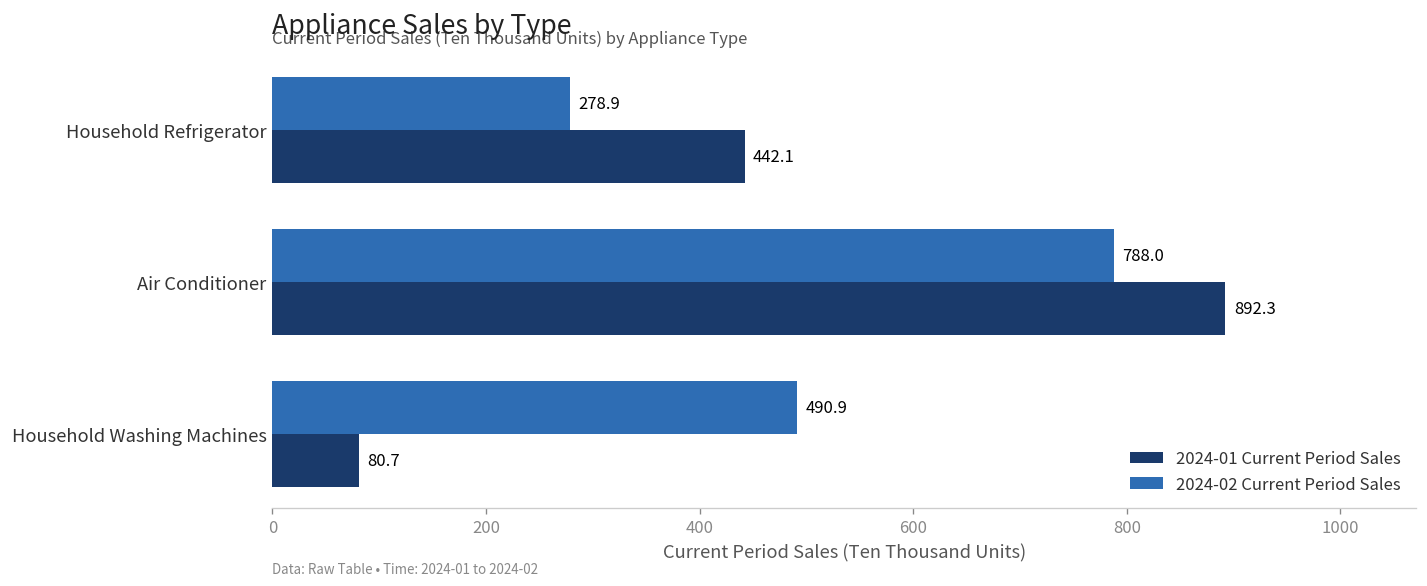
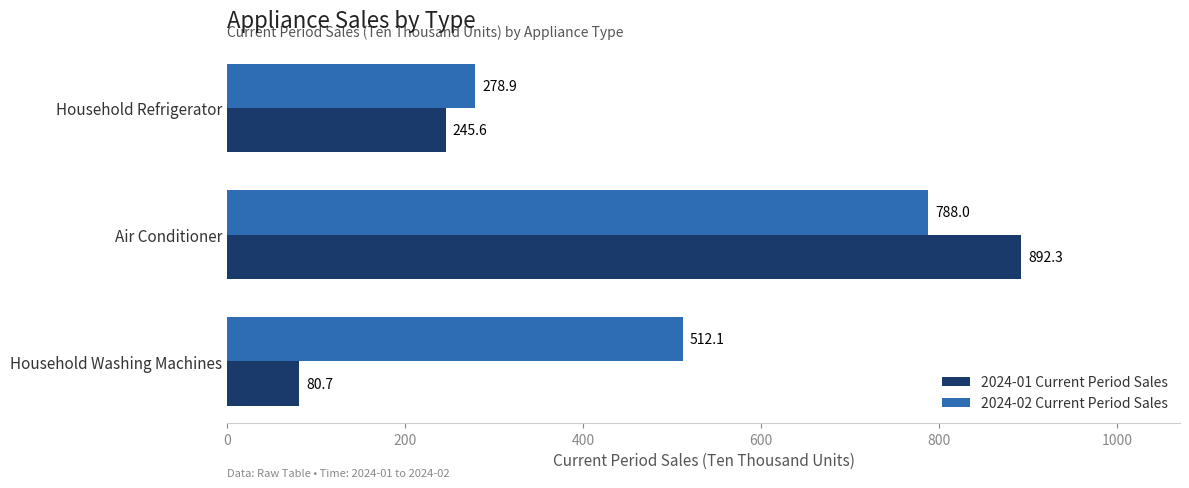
2024-01 Current Period Sales, Household Refrigerator: 442.1 -> 245.6
2024-02 Current Period Sales, Household Washing Machines: 490.9 -> 512.1
